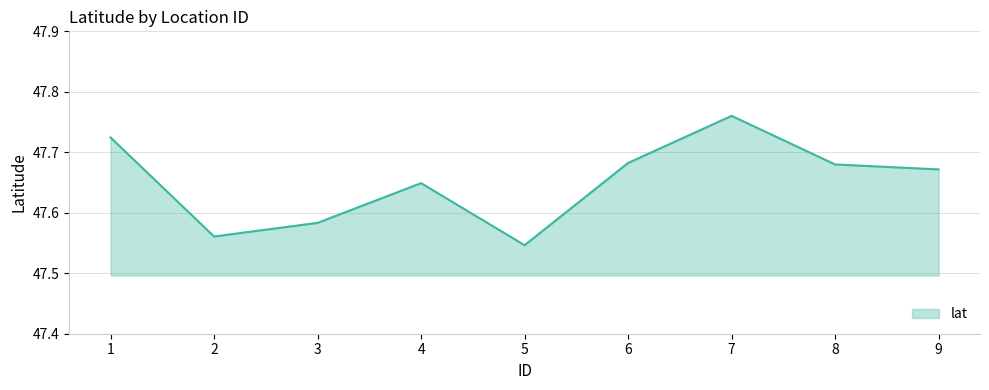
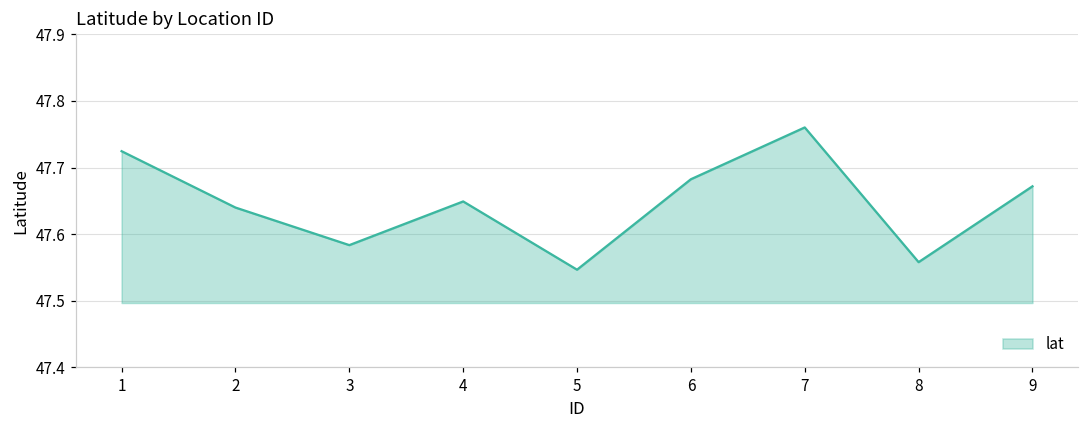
2: 47.56 -> 47.64
8: 47.68 -> 47.56
